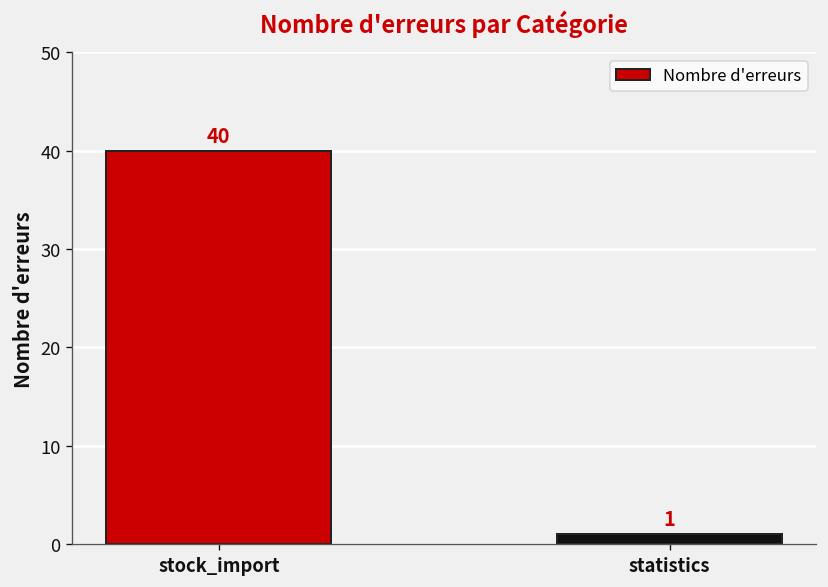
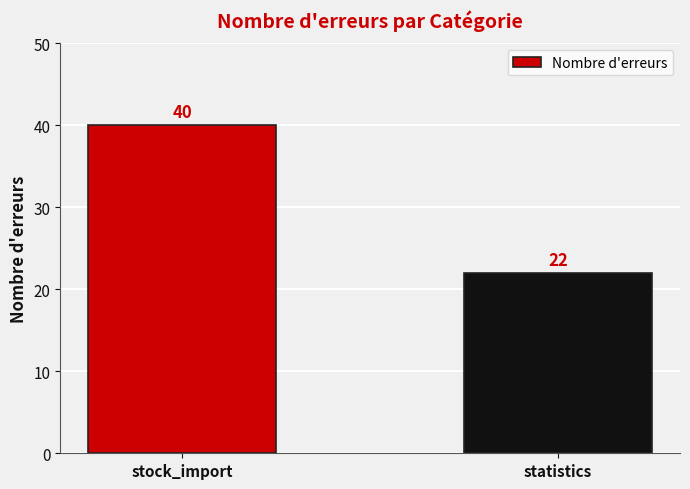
statistics: 1 -> 22
